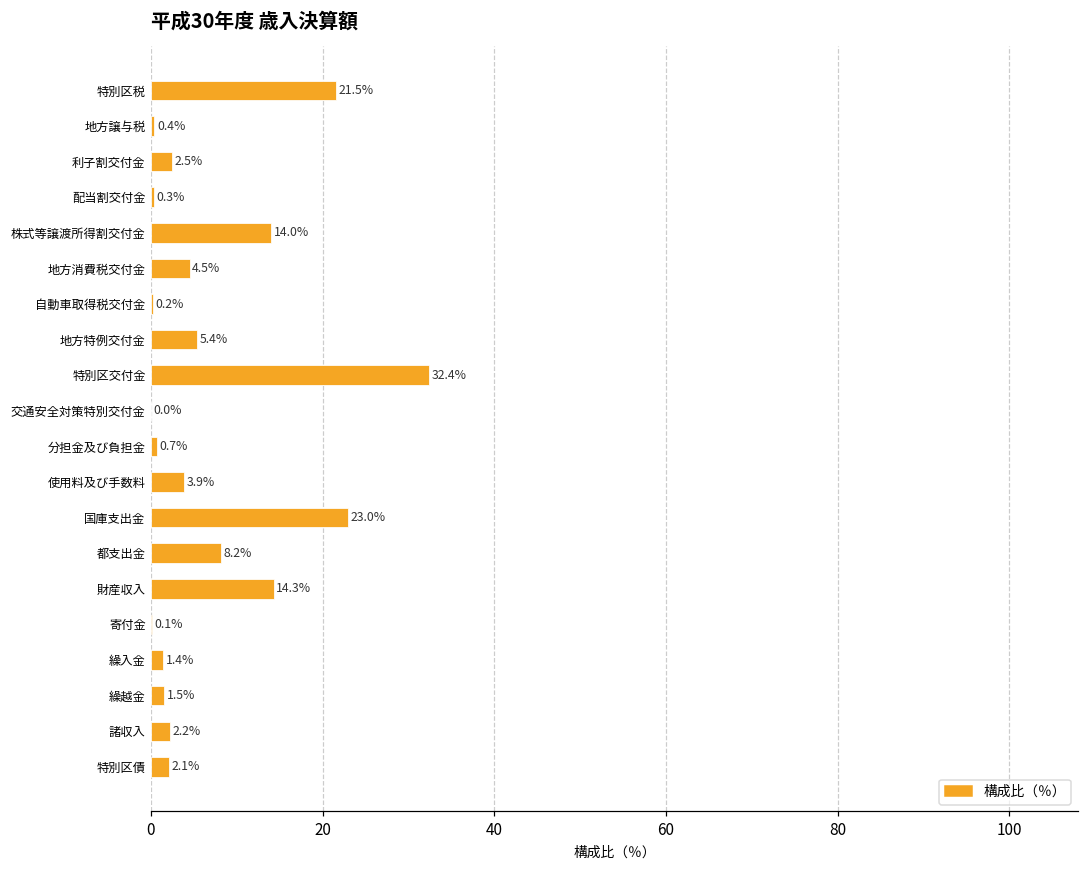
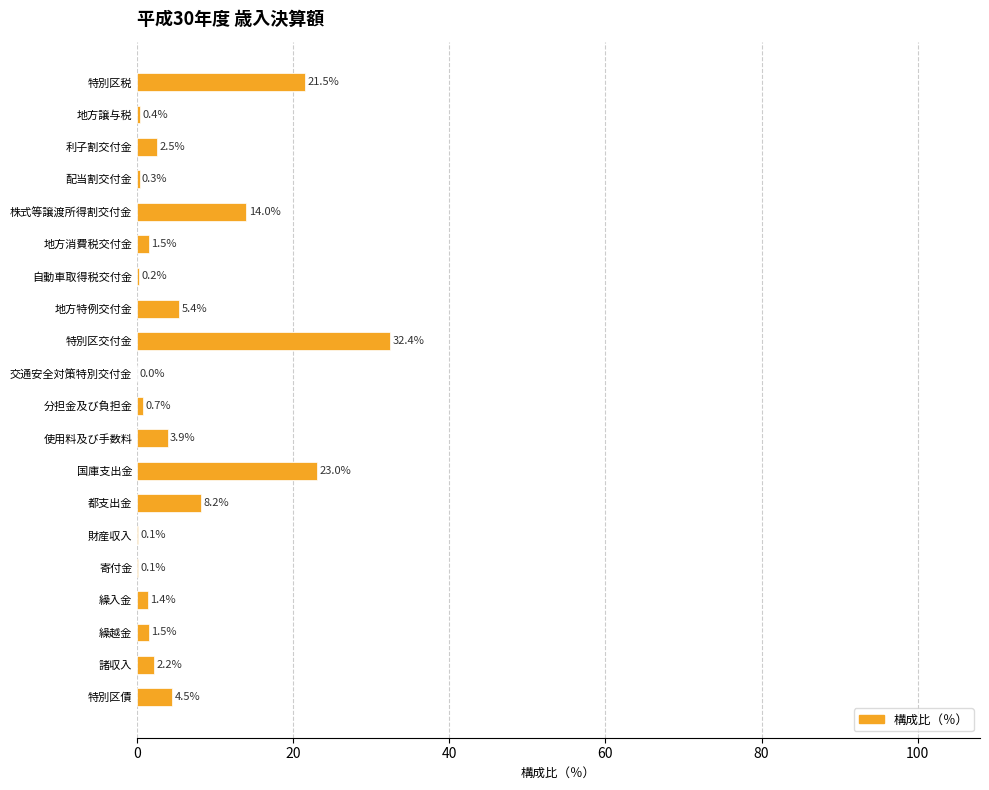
地方消費税交付金: 4.5% -> 1.5%
財産収入: 14.3% -> 0.1%
特別区債: 2.1% -> 4.5%
